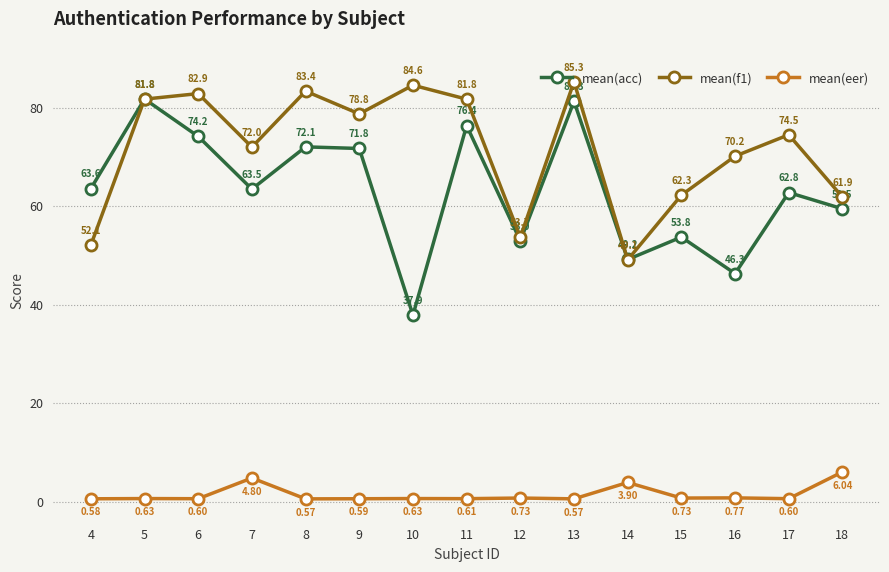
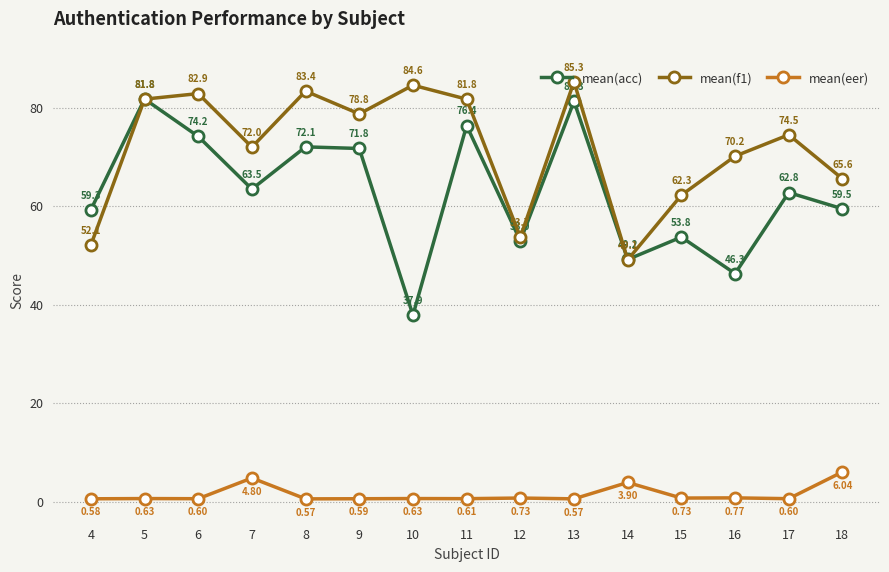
mean(acc), 4: 63.6 -> 59.3
mean(f1), 18: 61.9 -> 65.6
